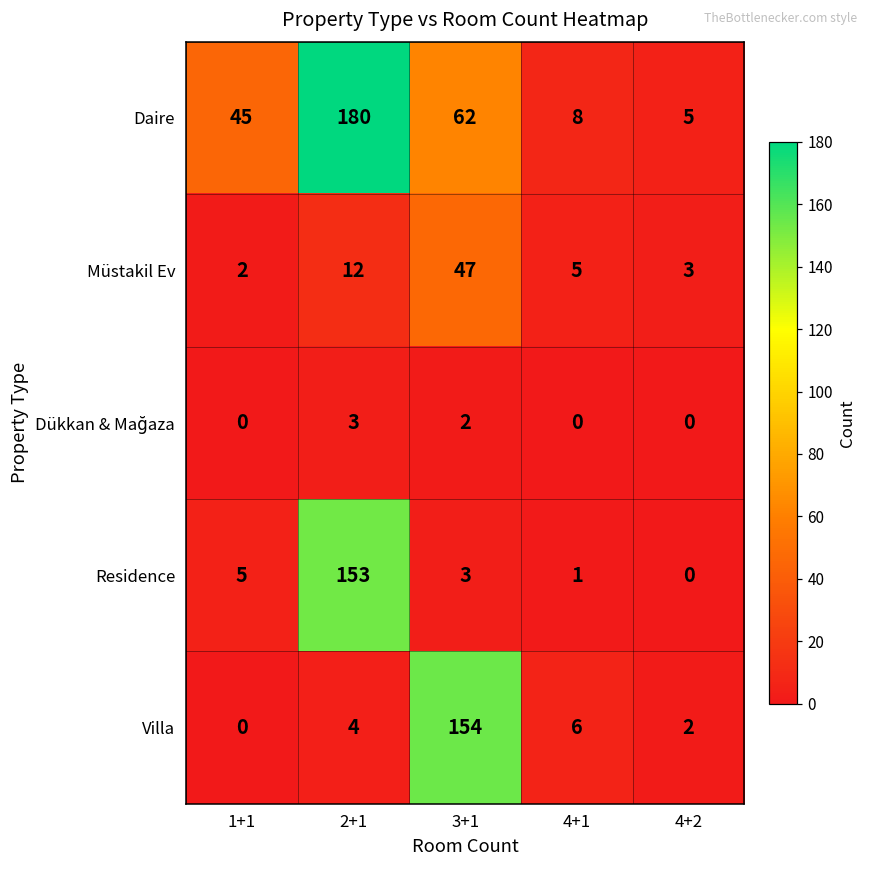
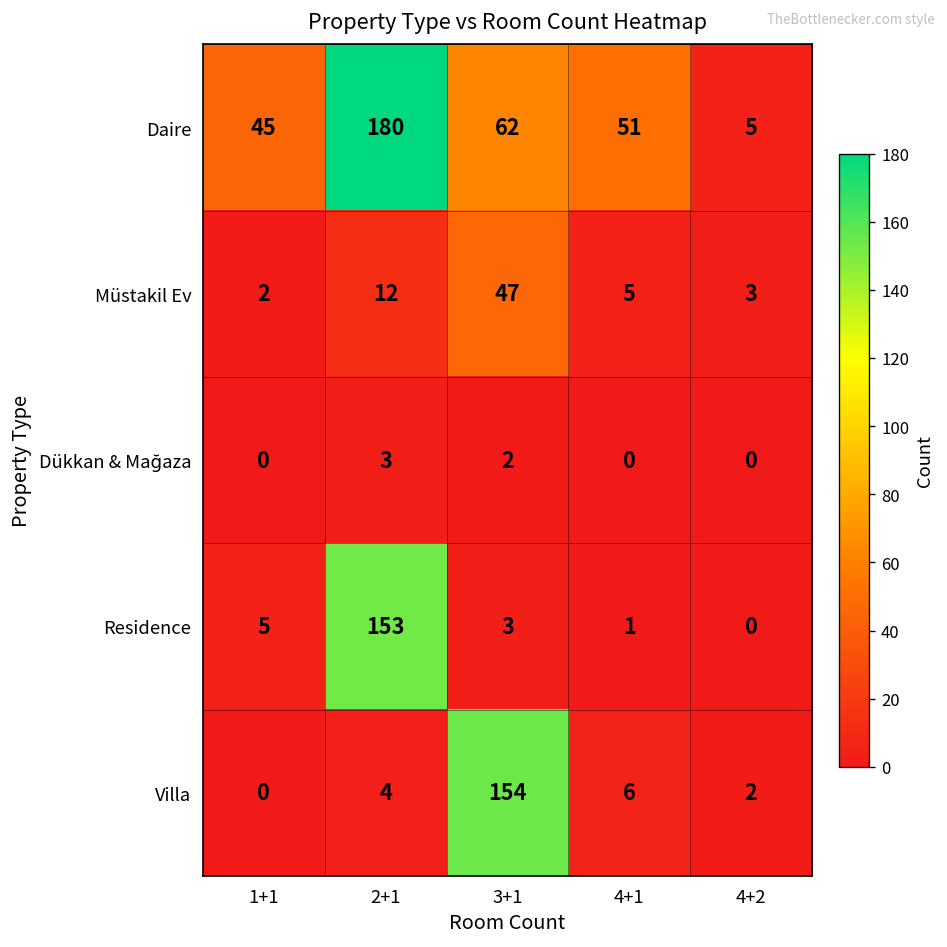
Daire, 4+1: 8 -> 51
